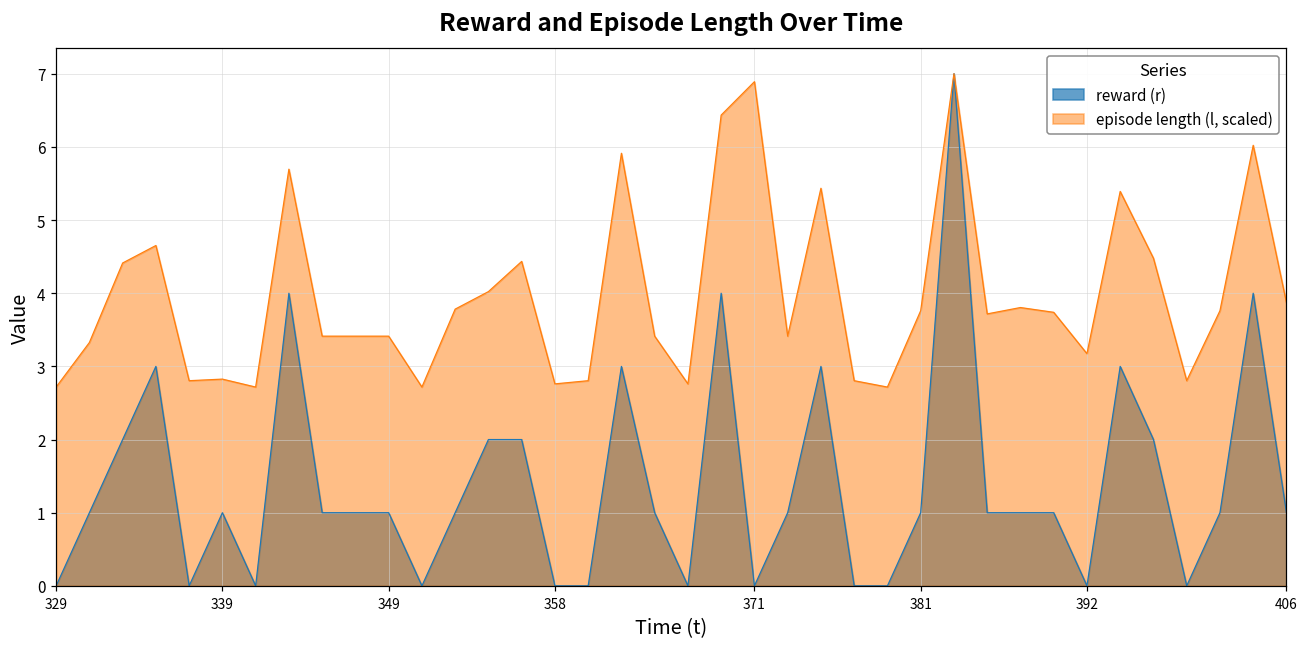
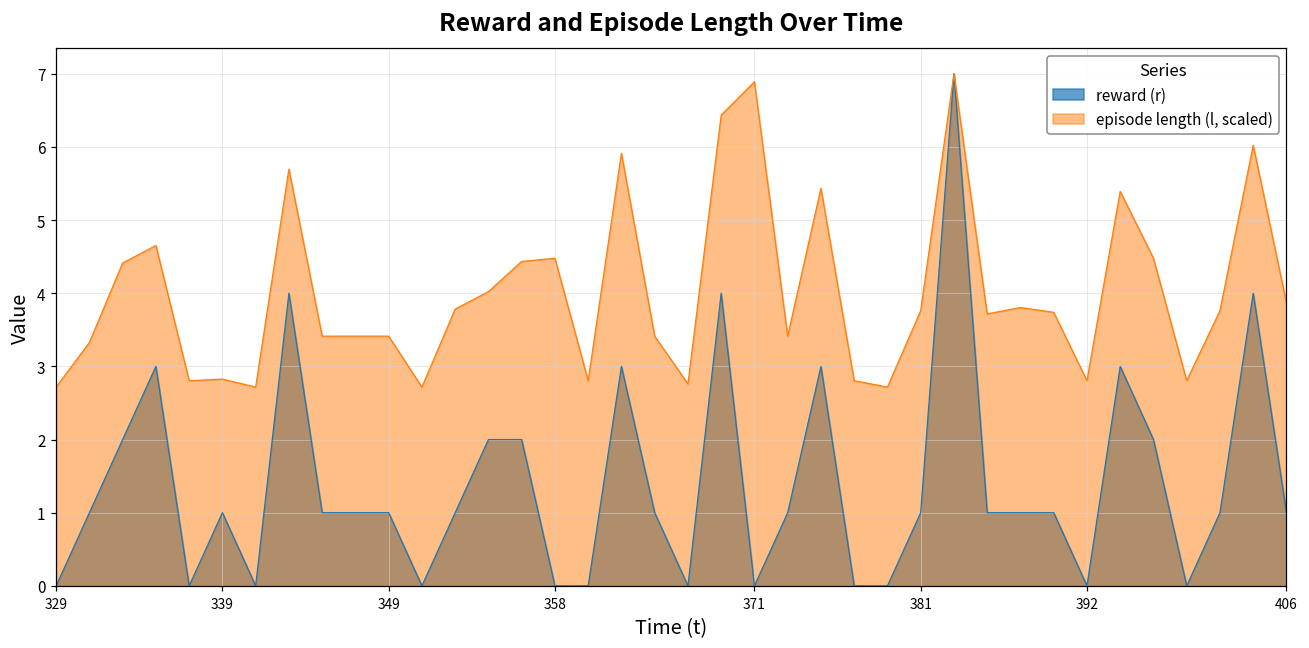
episode length (l, scaled), 358: 2.8 -> 4.5
episode length (l, scaled), 392: 3.2 -> 2.8
